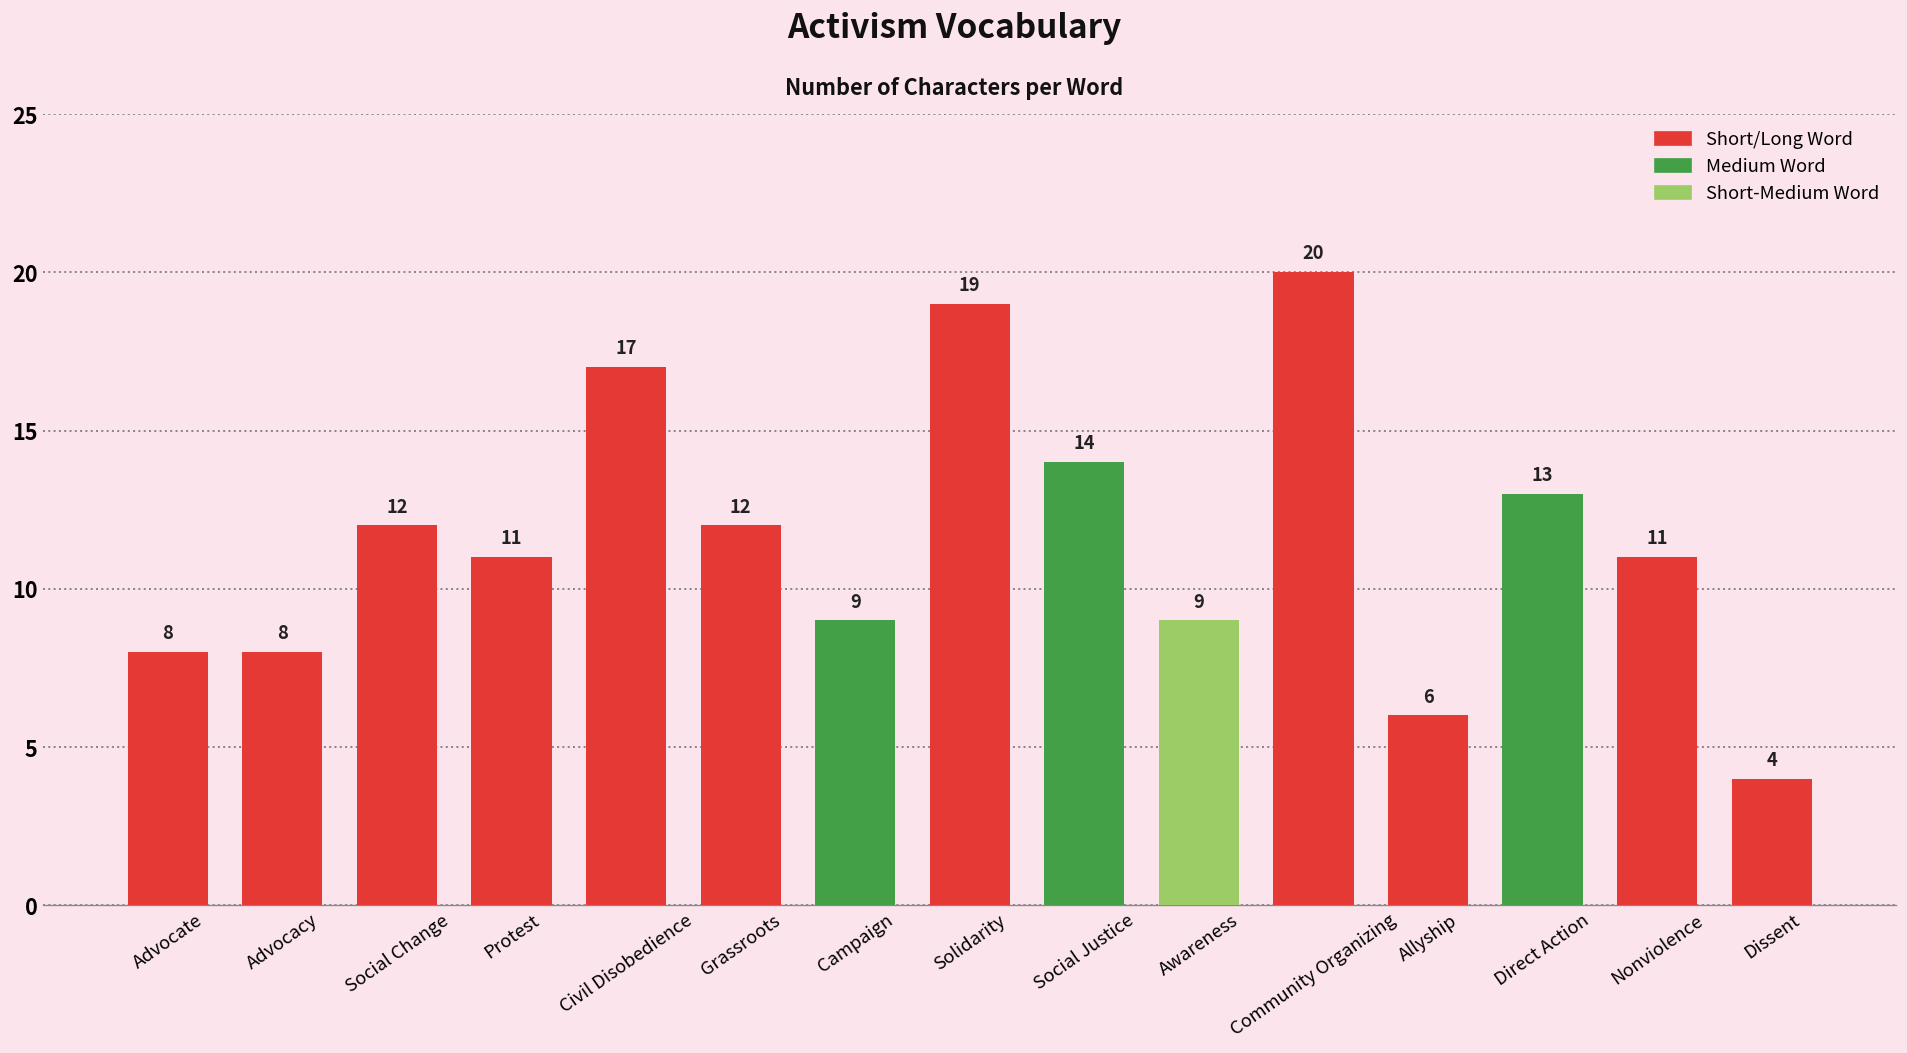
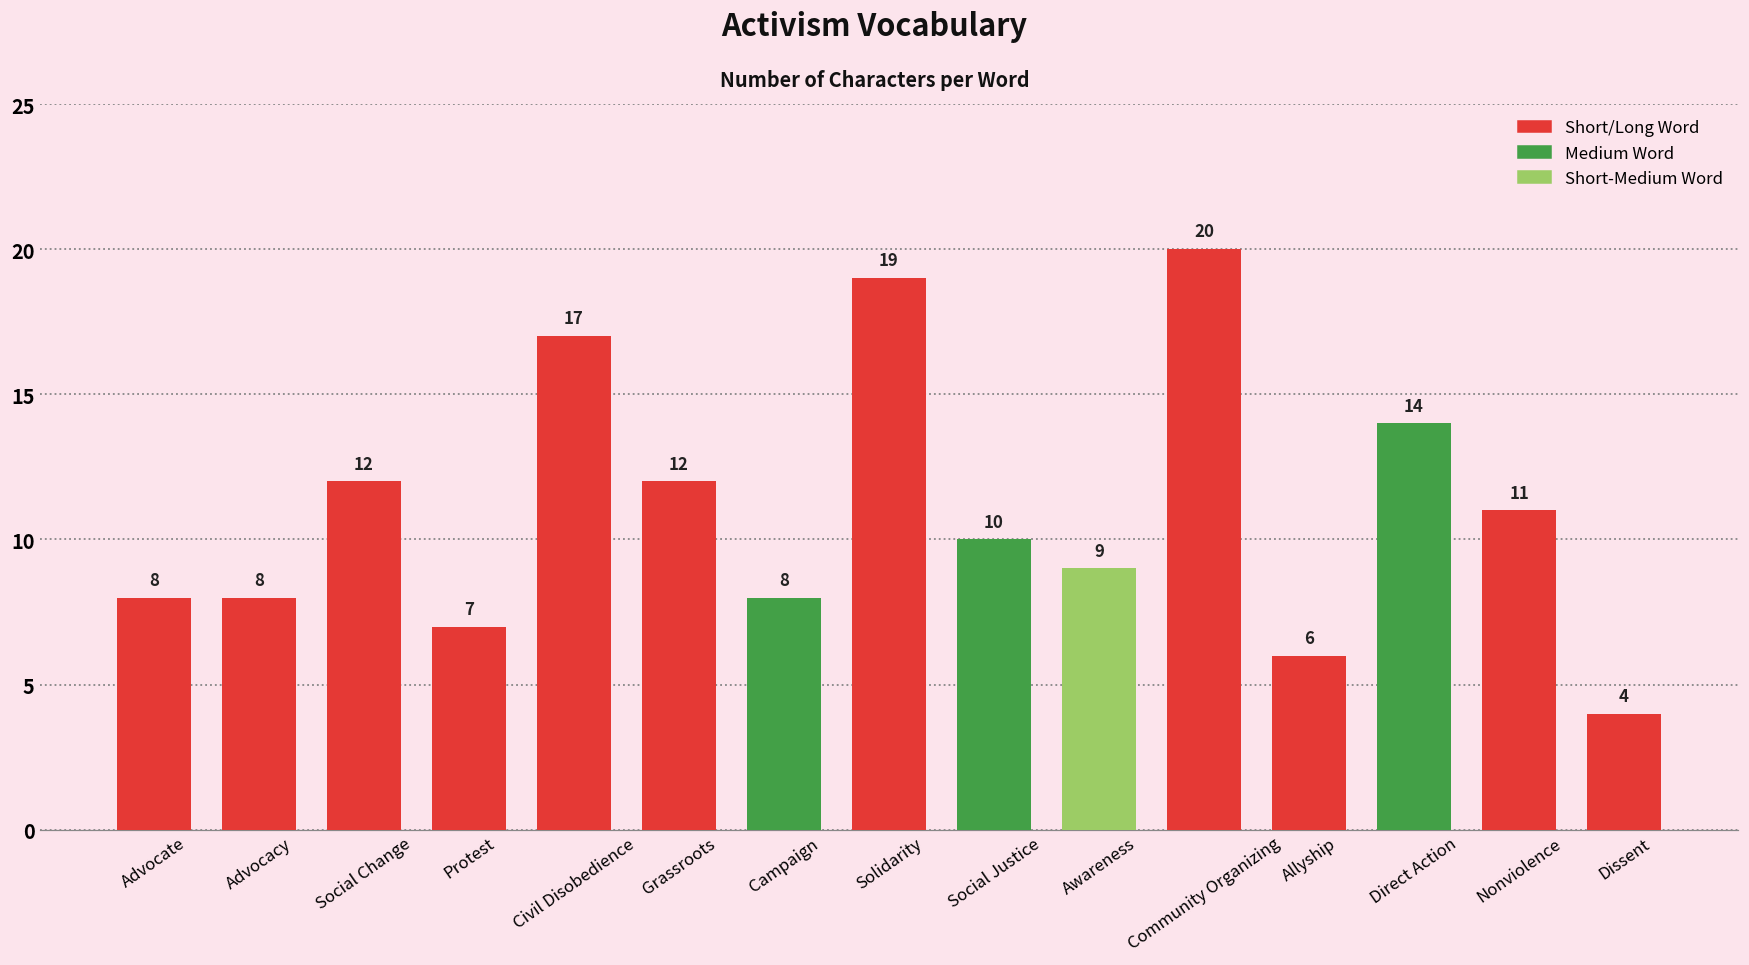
Protest: 11 -> 7
Campaign: 9 -> 8
Social Justice: 14 -> 10
Direct Action: 13 -> 14
